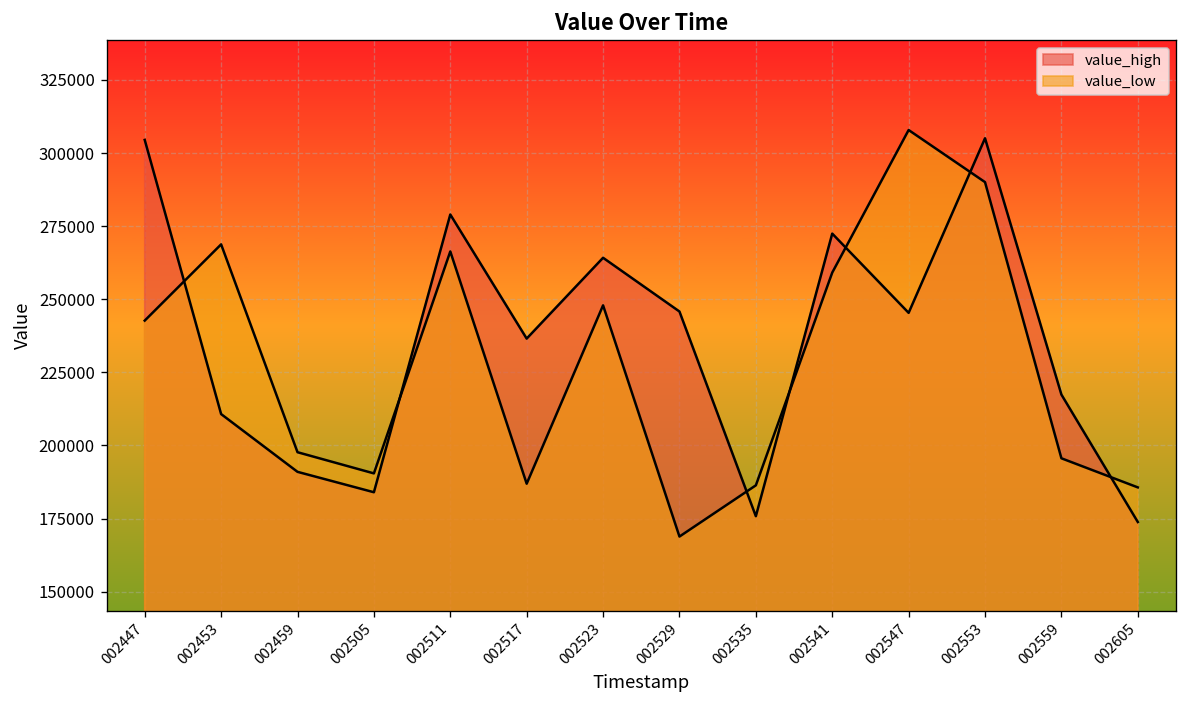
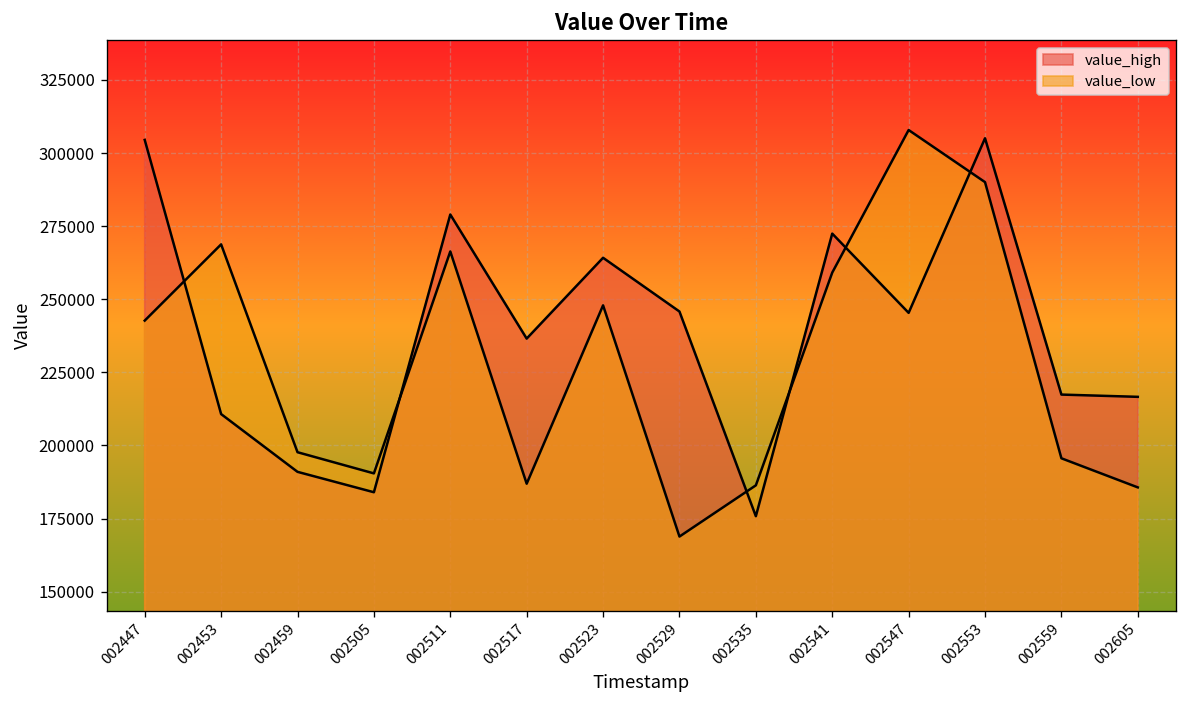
value_high, 002605: 174000 -> 217000
